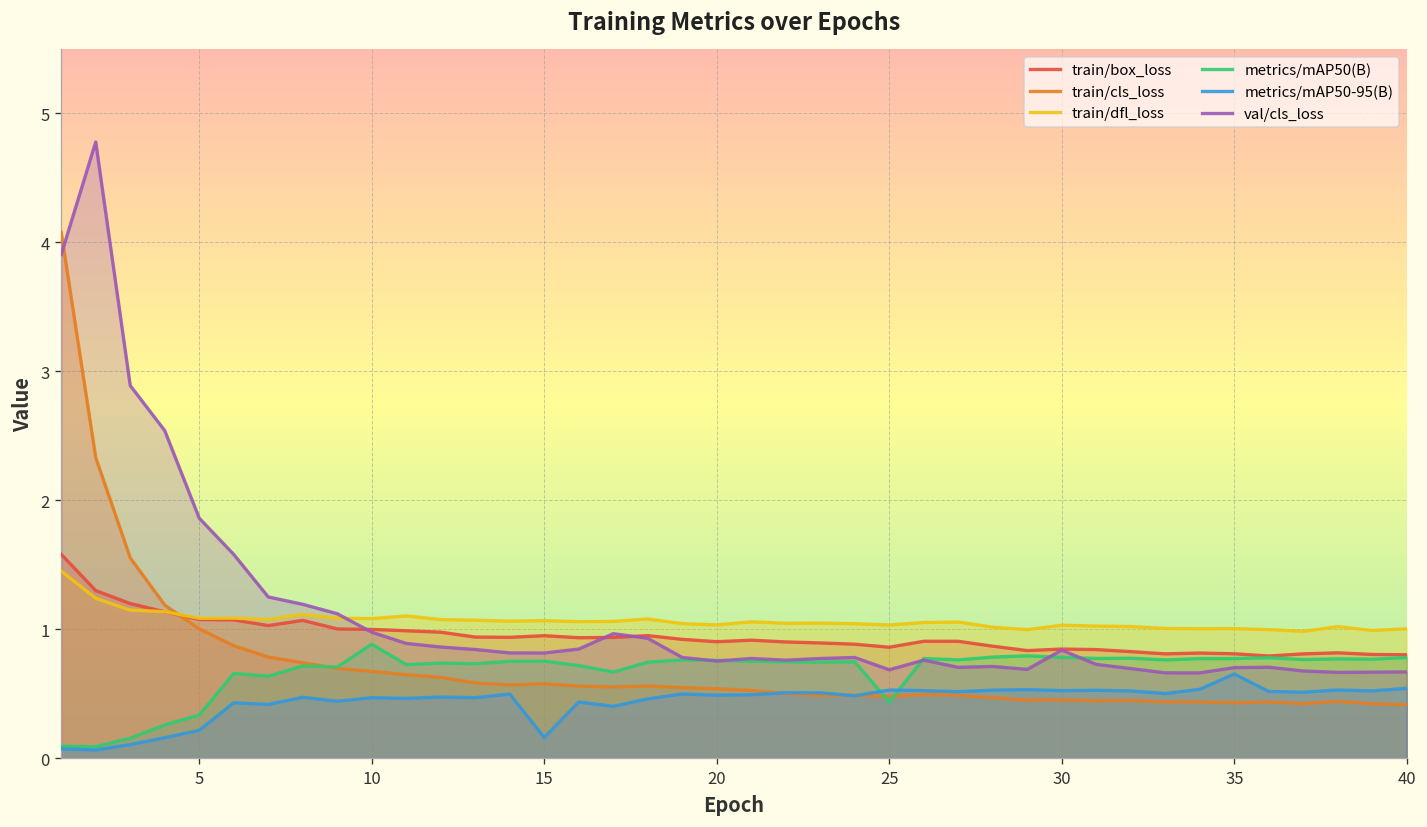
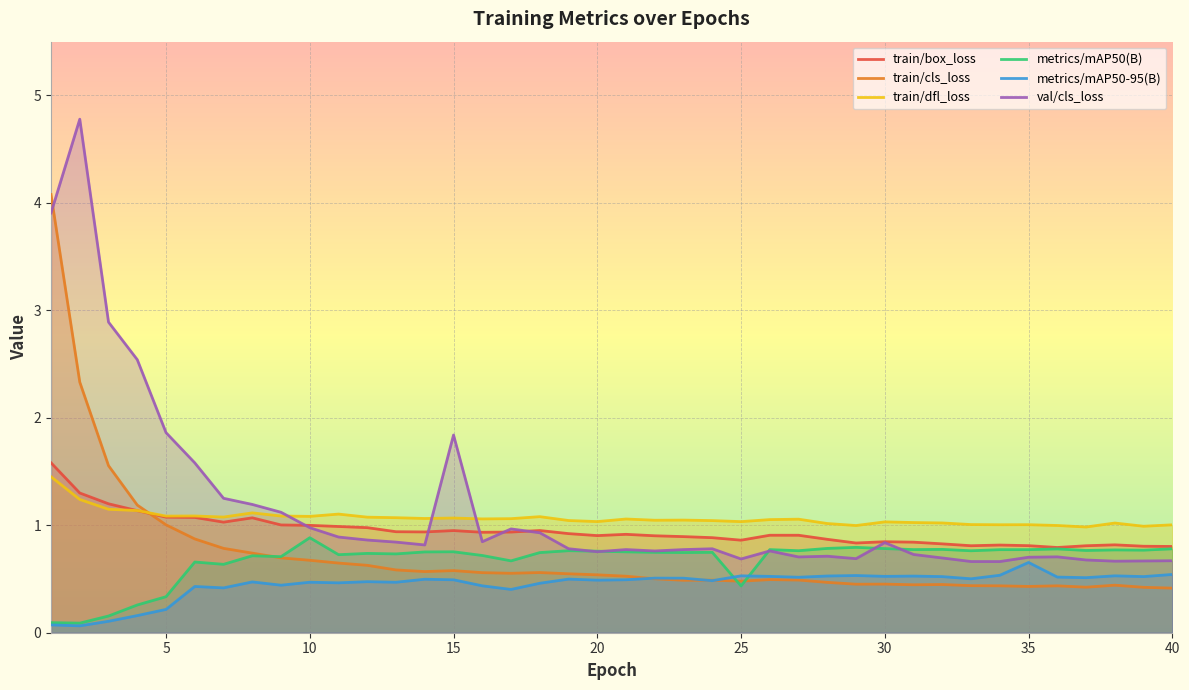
metrics/mAP50-95(B), 15: 0.16 -> 0.49
val/cls_loss, 15: 0.82 -> 1.84
